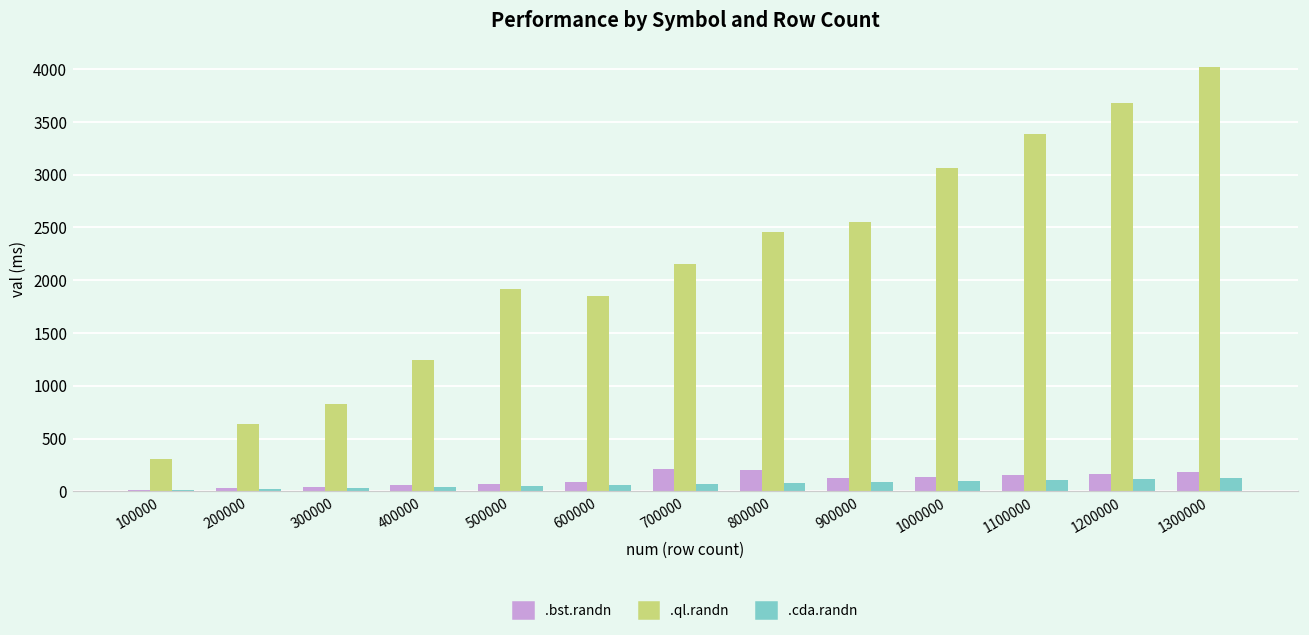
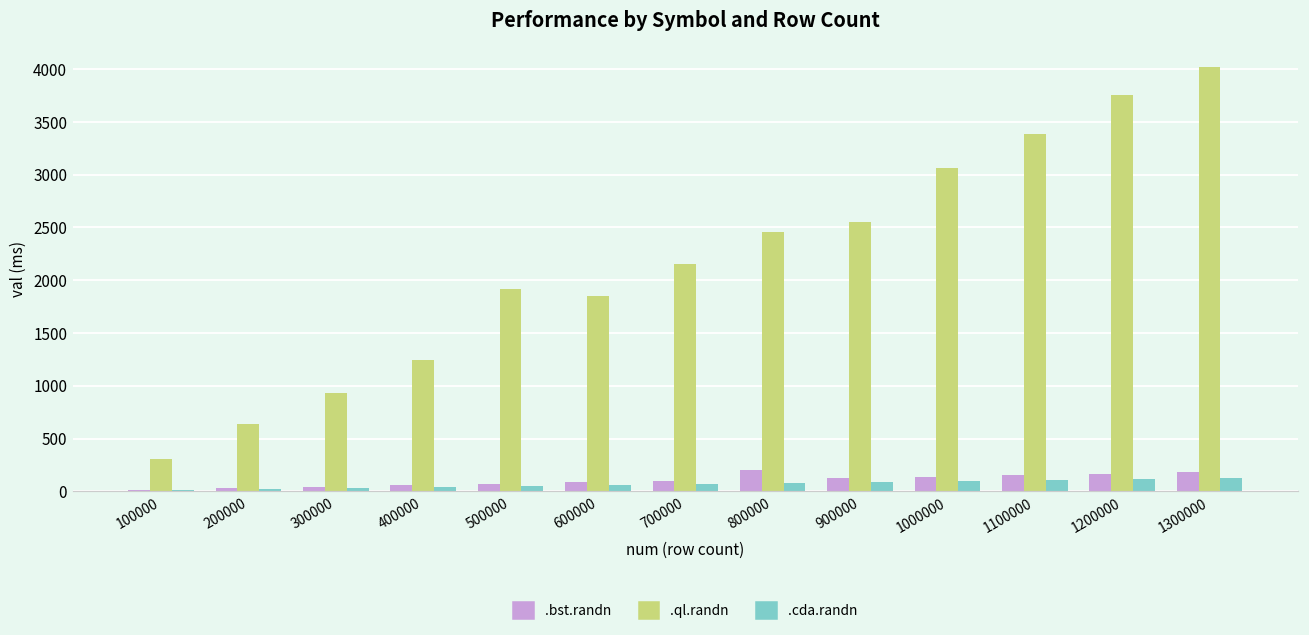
.ql.randn, 300000: 800 -> 900
.bst.randn, 700000: 200 -> 100
.ql.randn, 1200000: 3700 -> 3800
